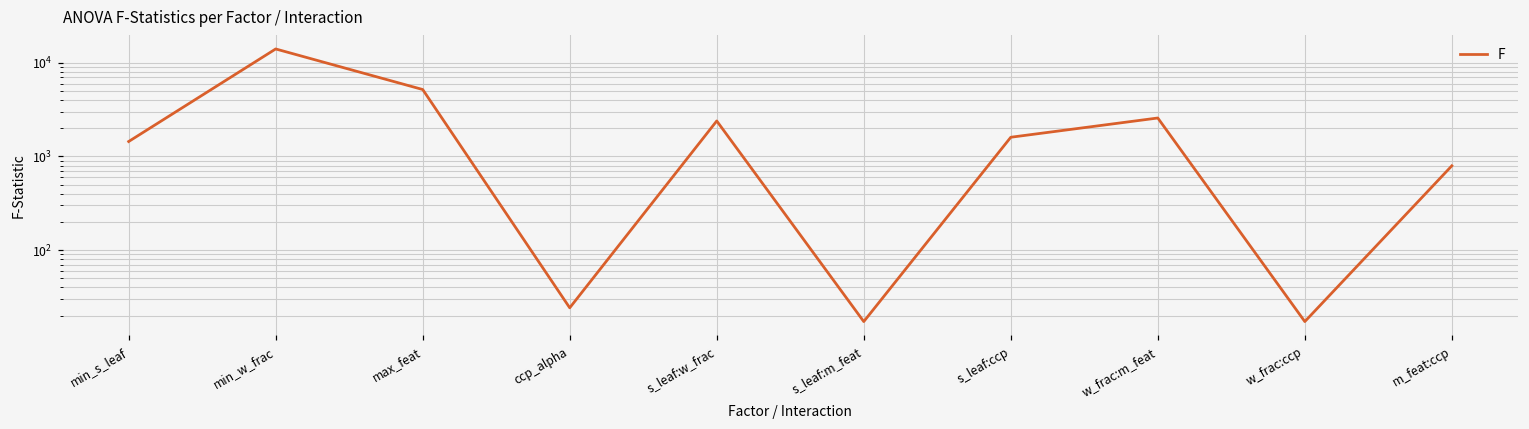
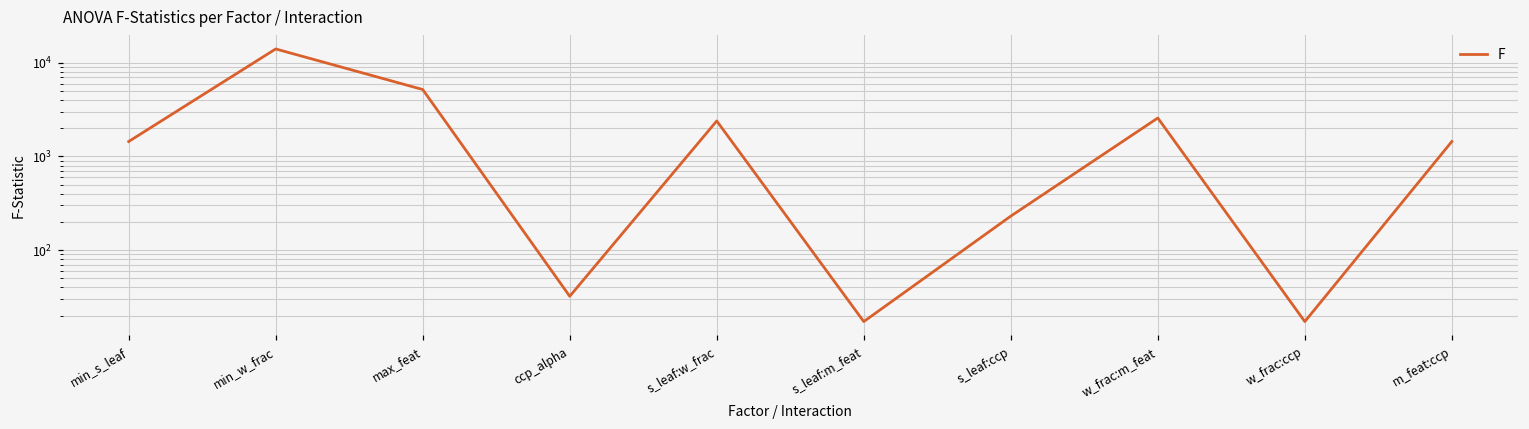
ccp_alpha: 24 -> 32
s_leaf:ccp: 1600 -> 230
m_feat:ccp: 800 -> 1400
